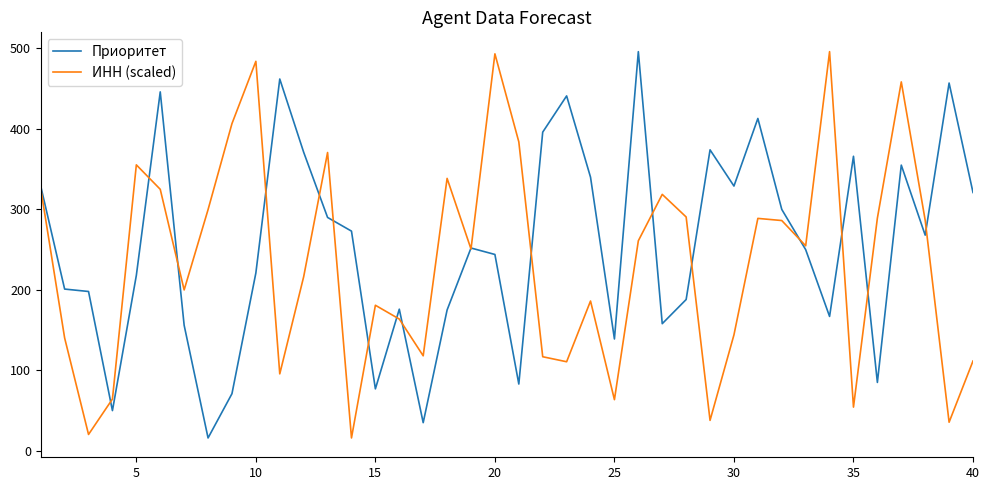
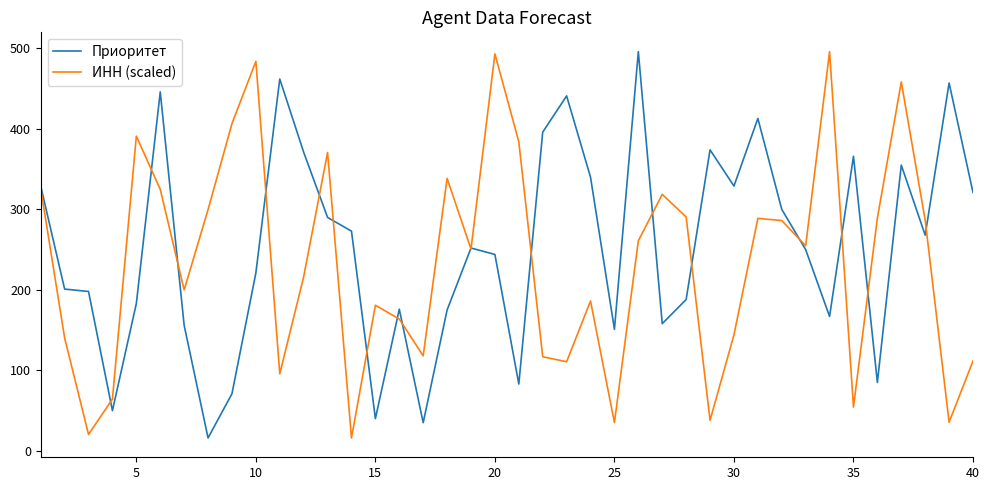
Приоритет, 5: 220 -> 180
ИНН (scaled), 5: 360 -> 390
Приоритет, 15: 80 -> 40
Приоритет, 25: 140 -> 150
ИНН (scaled), 25: 60 -> 40
